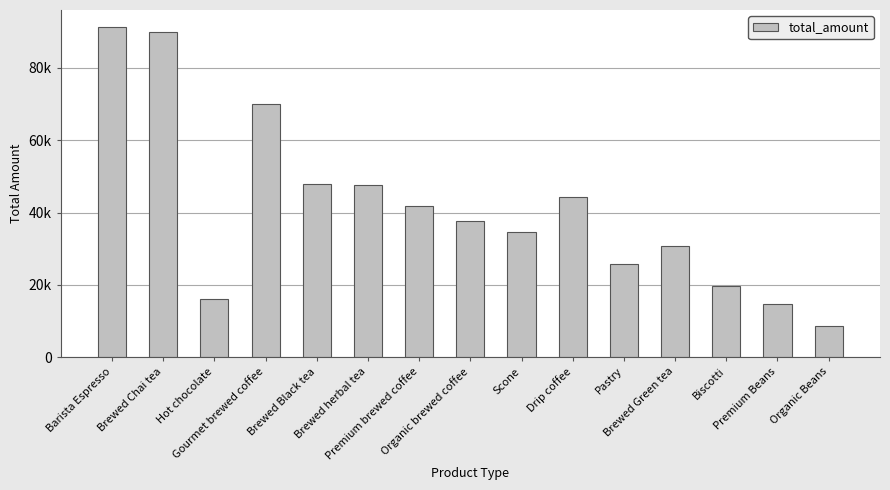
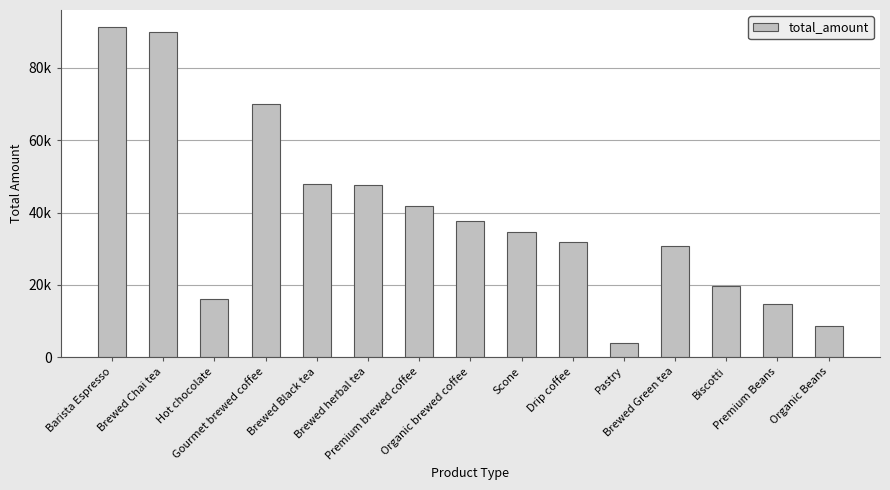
Drip coffee: 44000 -> 32000
Pastry: 26000 -> 4000
